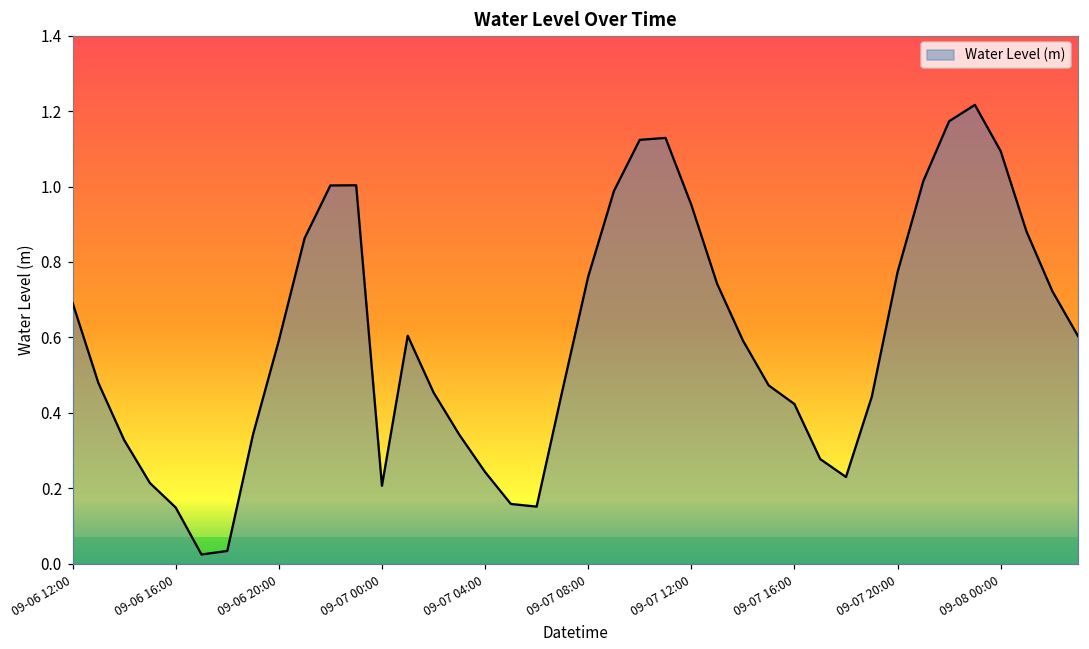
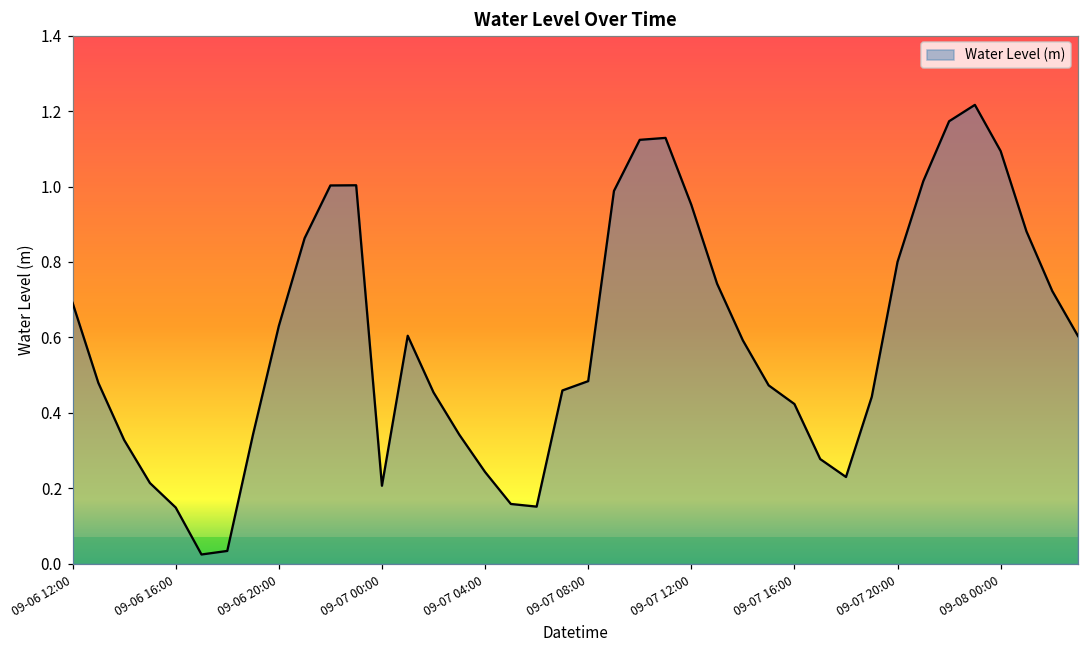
09-06 20:00: 0.59 -> 0.63
09-07 08:00: 0.76 -> 0.48
09-07 20:00: 0.77 -> 0.80
